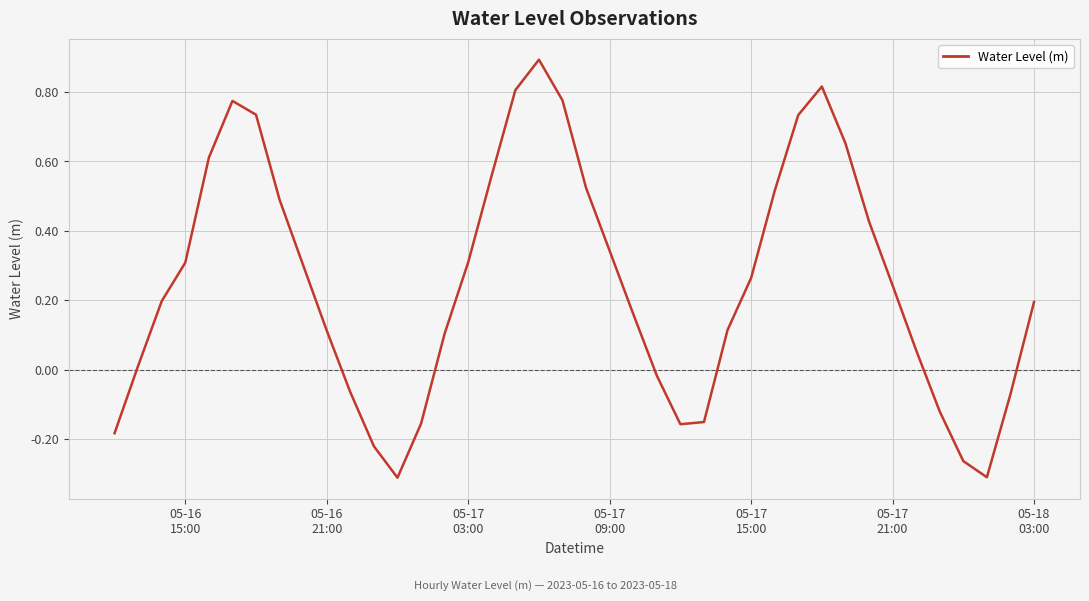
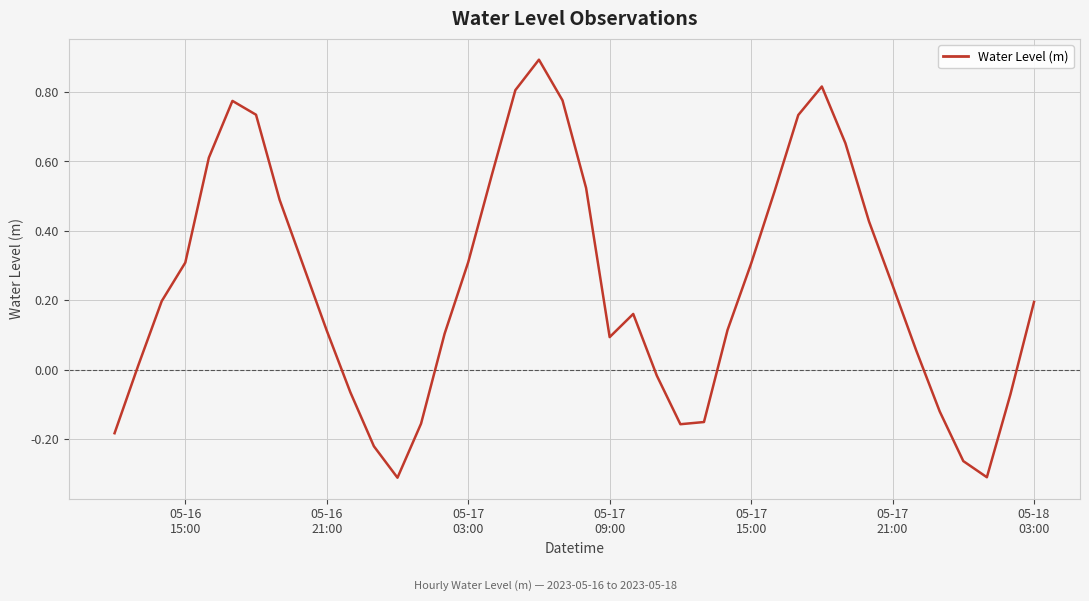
05-17 09:00: 0.34 -> 0.09
05-17 15:00: 0.26 -> 0.31
